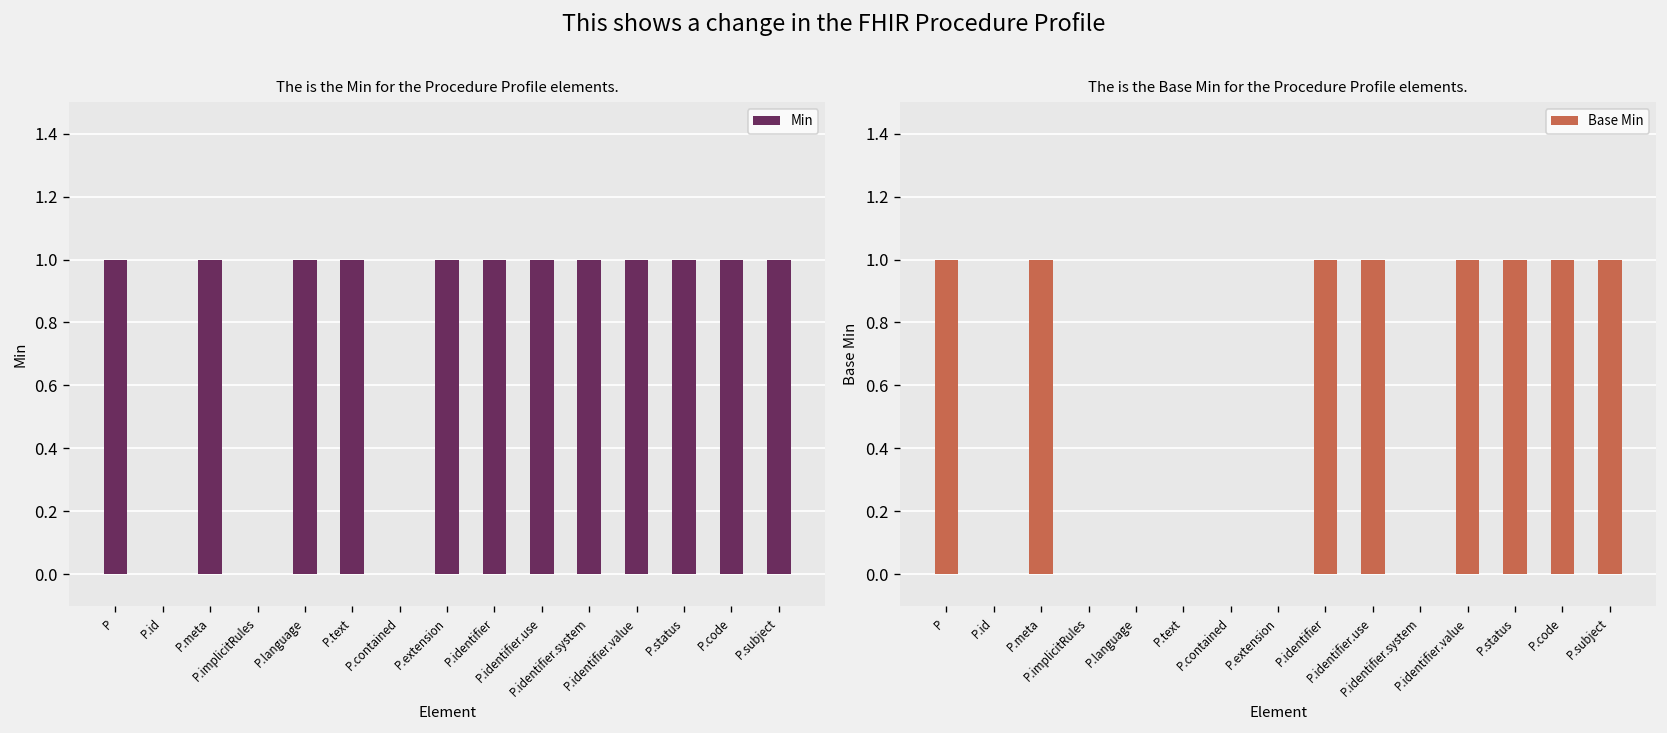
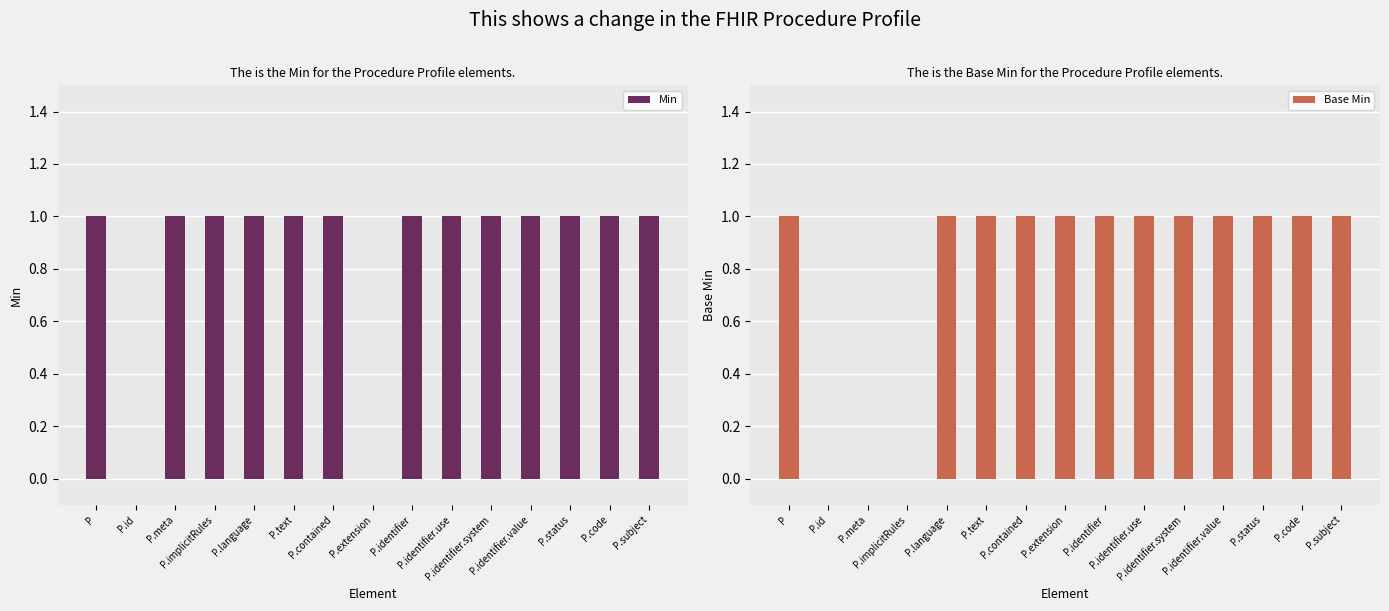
The is the Min for the Procedure Profile elements., P.implicitRules: 0 -> 1
The is the Min for the Procedure Profile elements., P.contained: 0 -> 1
The is the Min for the Procedure Profile elements., P.extension: 1 -> 0
The is the Base Min for the Procedure Profile elements., P.meta: 1 -> 0
The is the Base Min for the Procedure Profile elements., P.language: 0 -> 1
The is the Base Min for the Procedure Profile elements., P.text: 0 -> 1
The is the Base Min for the Procedure Profile elements., P.contained: 0 -> 1
The is the Base Min for the Procedure Profile elements., P.extension: 0 -> 1
The is the Base Min for the Procedure Profile elements., P.identifier.system: 0 -> 1
